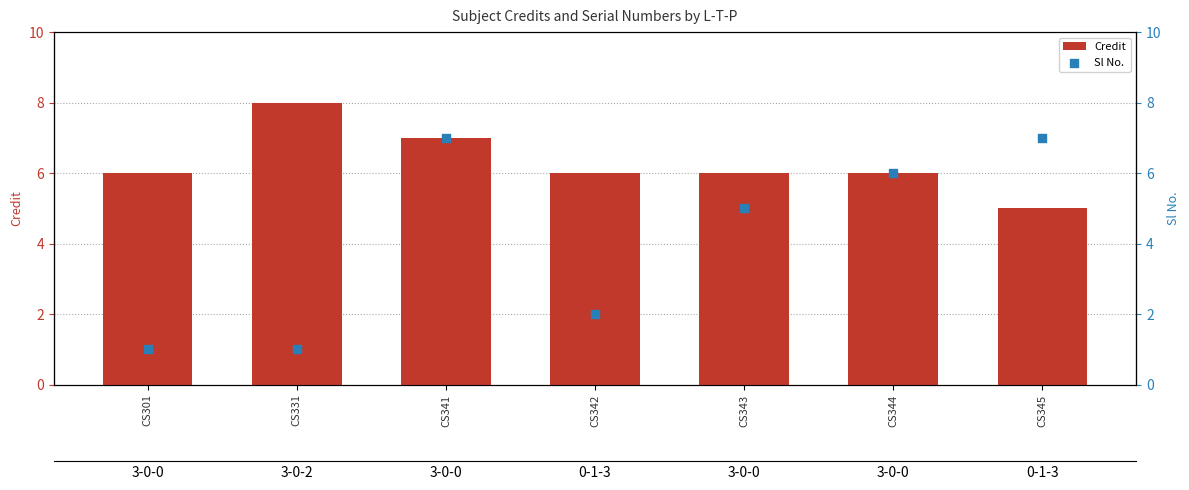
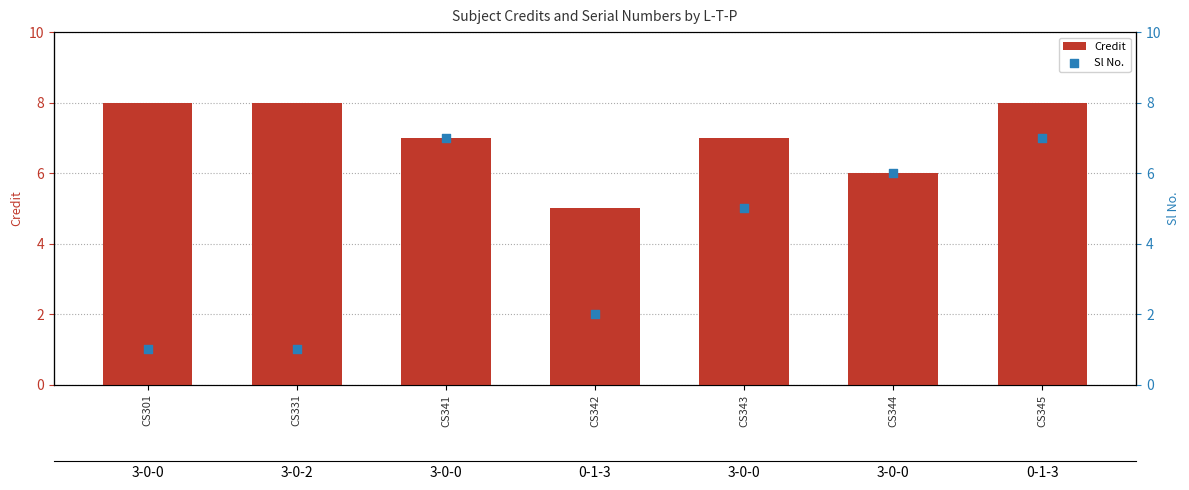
Credit, CS301: 6 -> 8
Credit, CS342: 6 -> 5
Credit, CS343: 6 -> 7
Credit, CS345: 5 -> 8
